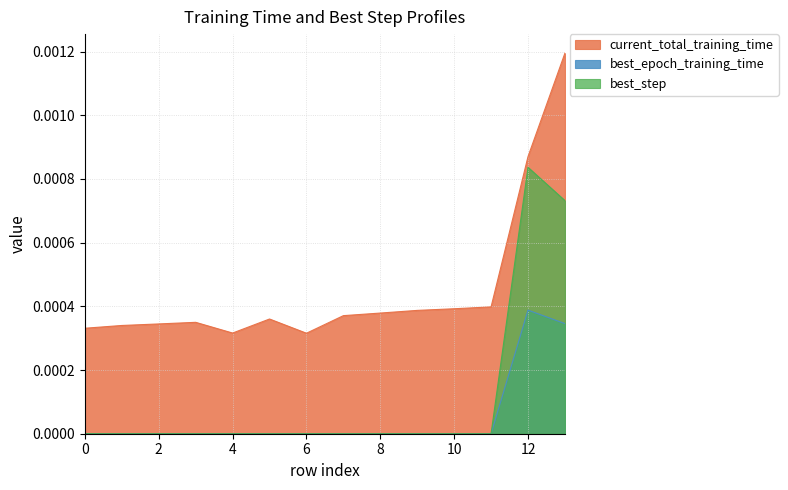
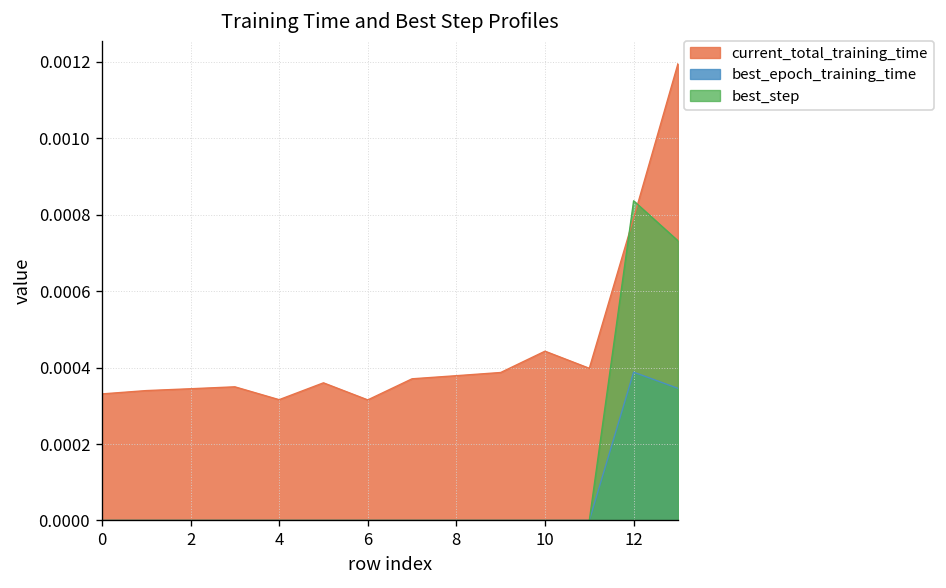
current_total_training_time, 10: 0.00039 -> 0.00044
current_total_training_time, 12: 0.00087 -> 0.00079
